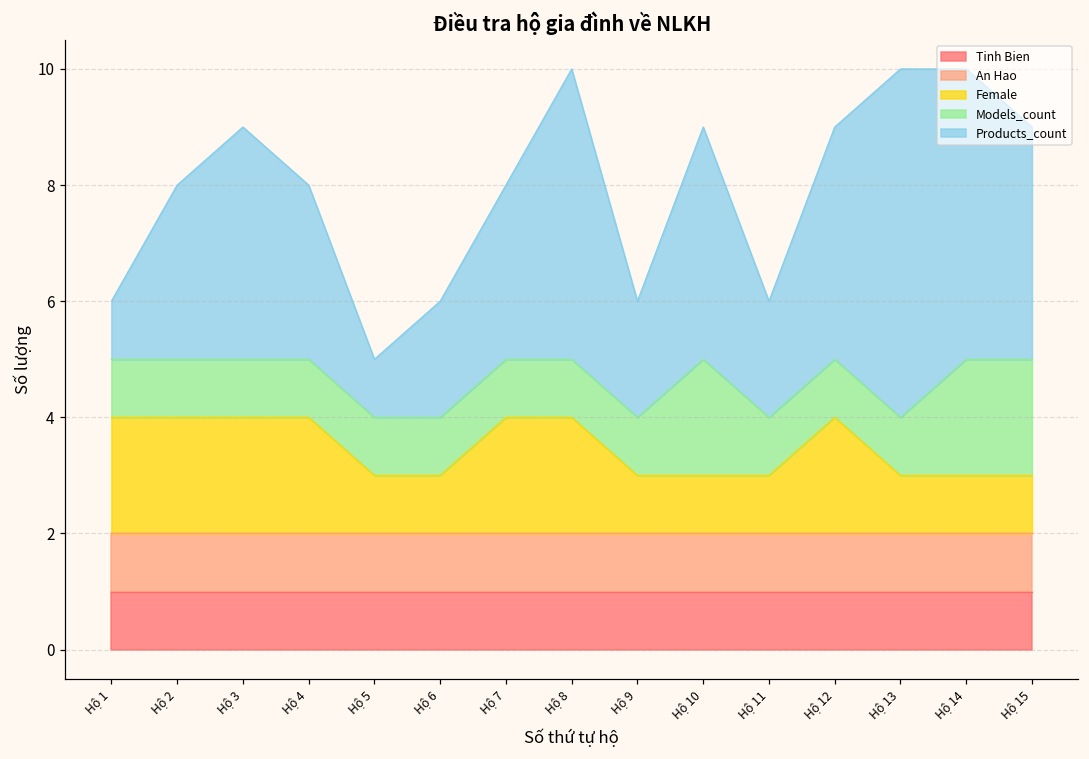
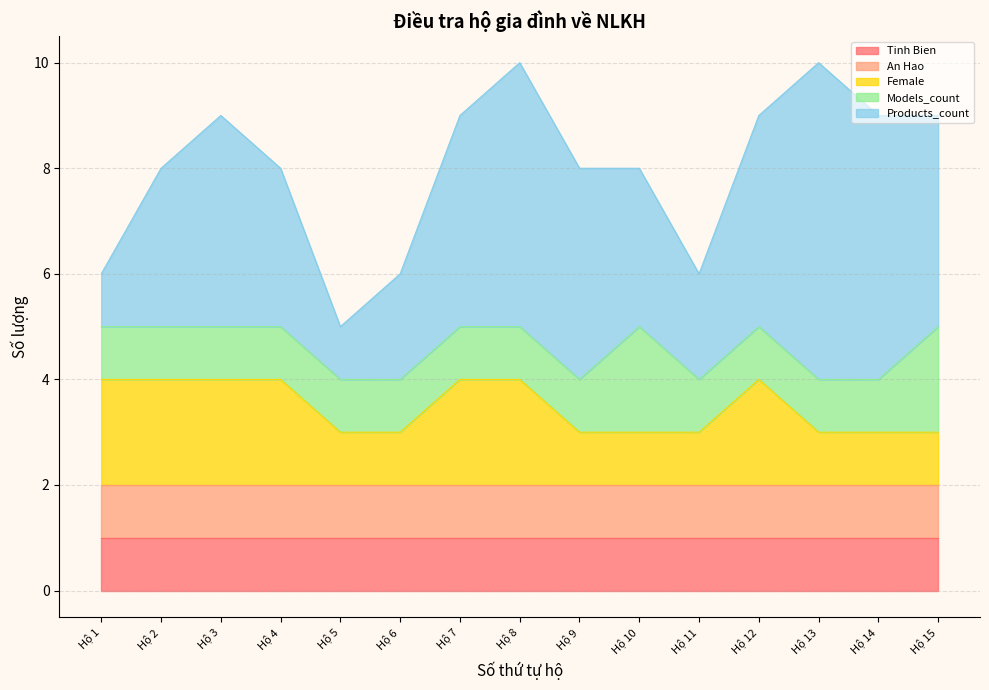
Products_count, Hộ 7: 3 -> 4
Products_count, Hộ 9: 2 -> 4
Products_count, Hộ 10: 4 -> 3
Models_count, Hộ 14: 2 -> 1
